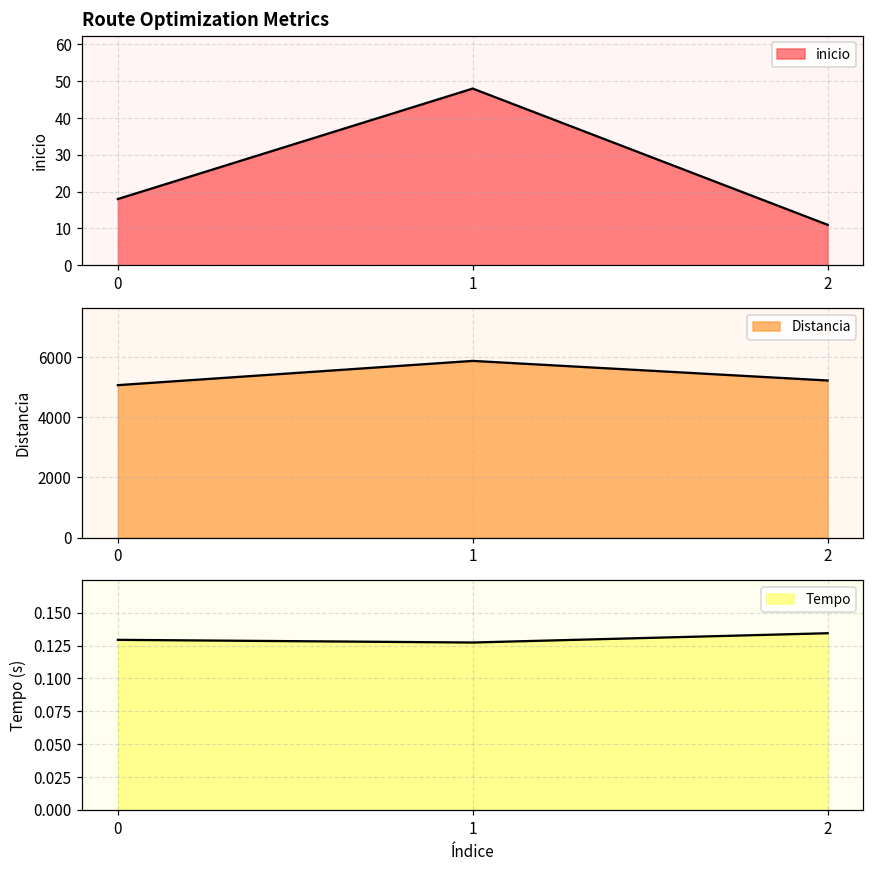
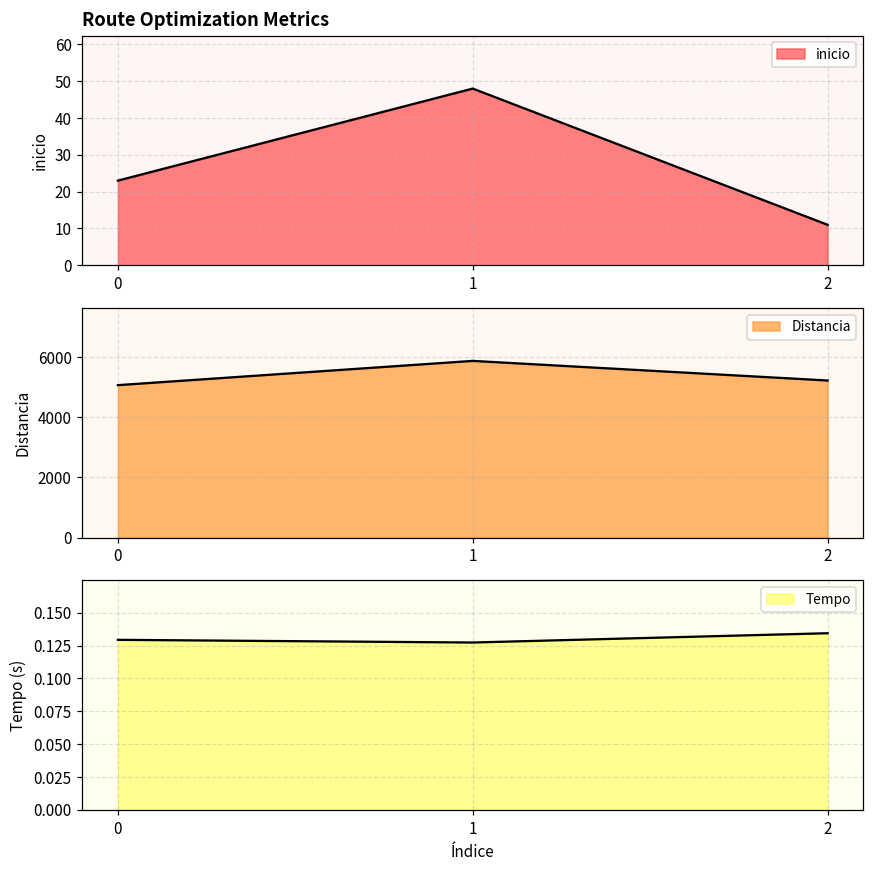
Route Optimization Metrics, 0: 18 -> 23
